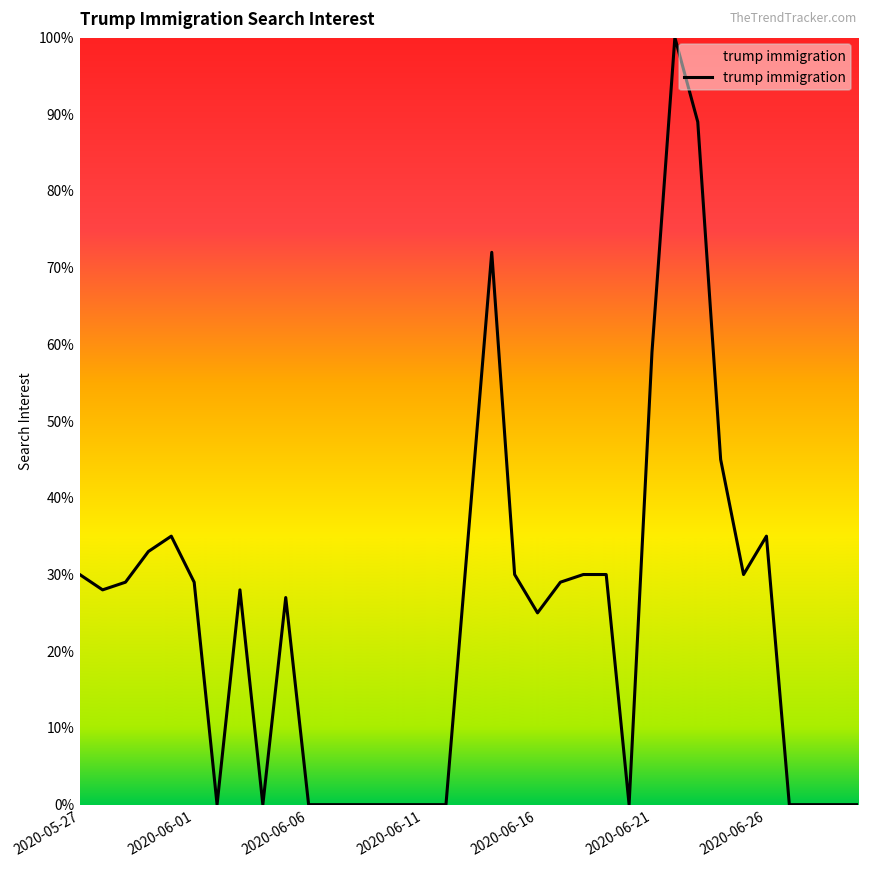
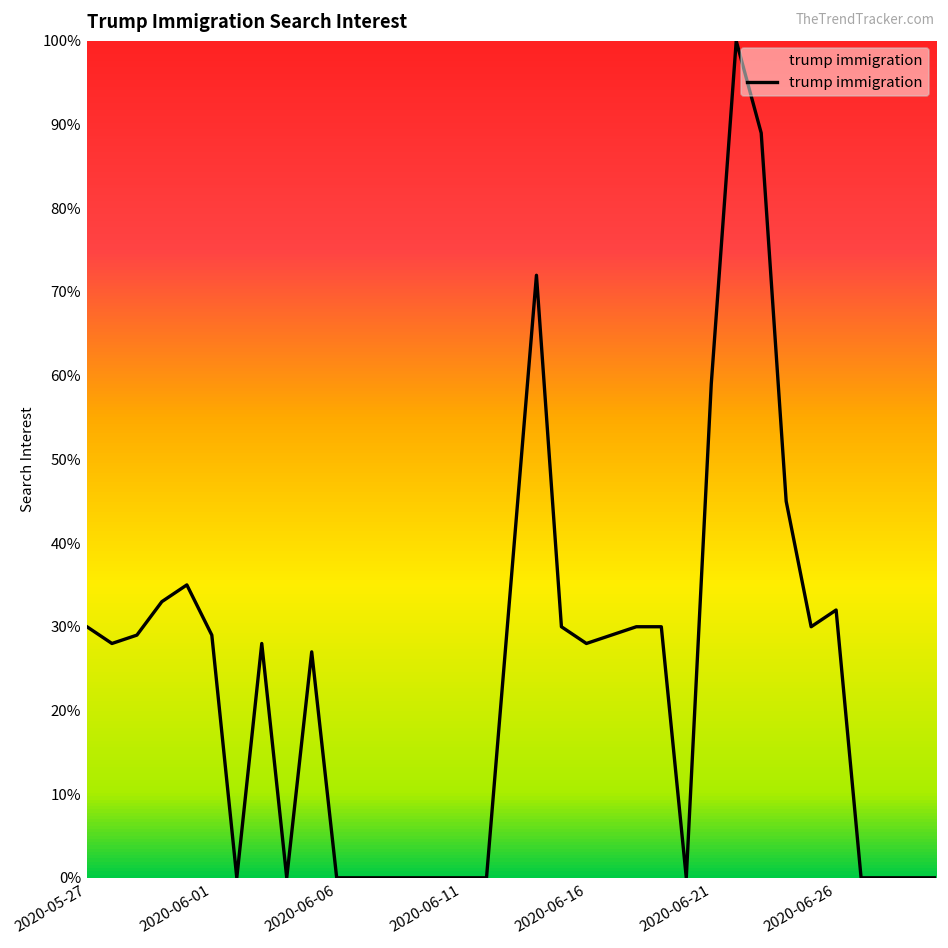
2020-06-16: 25% -> 28%
2020-06-26: 35% -> 32%
